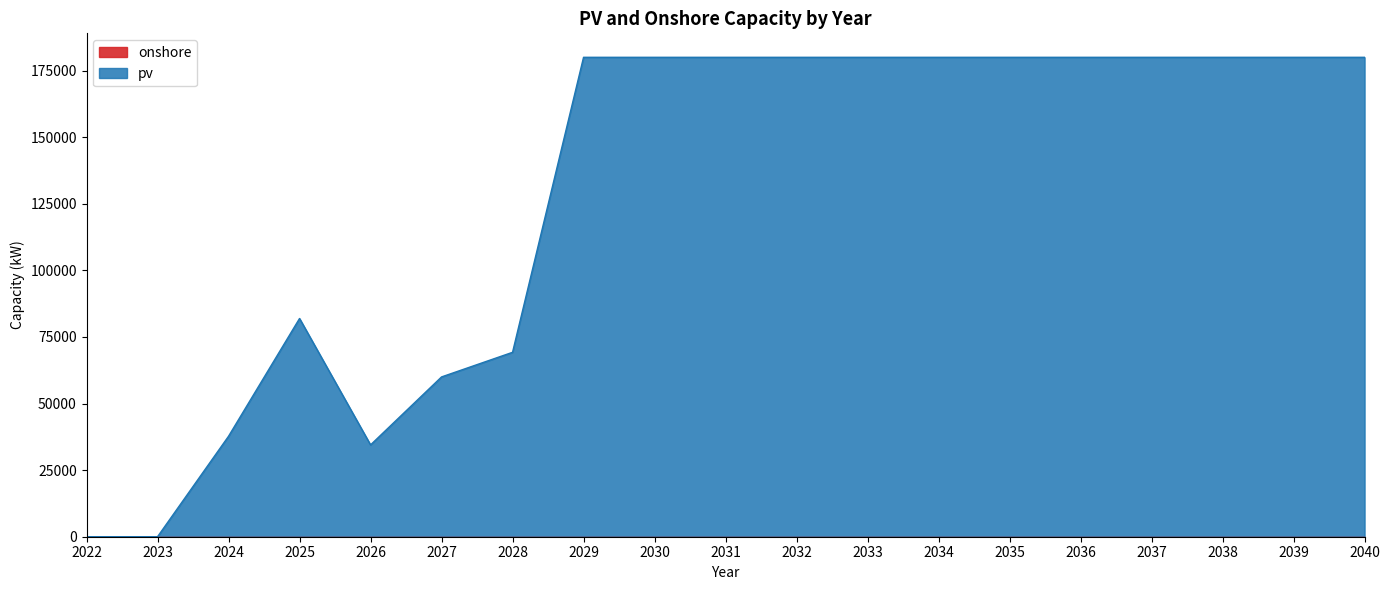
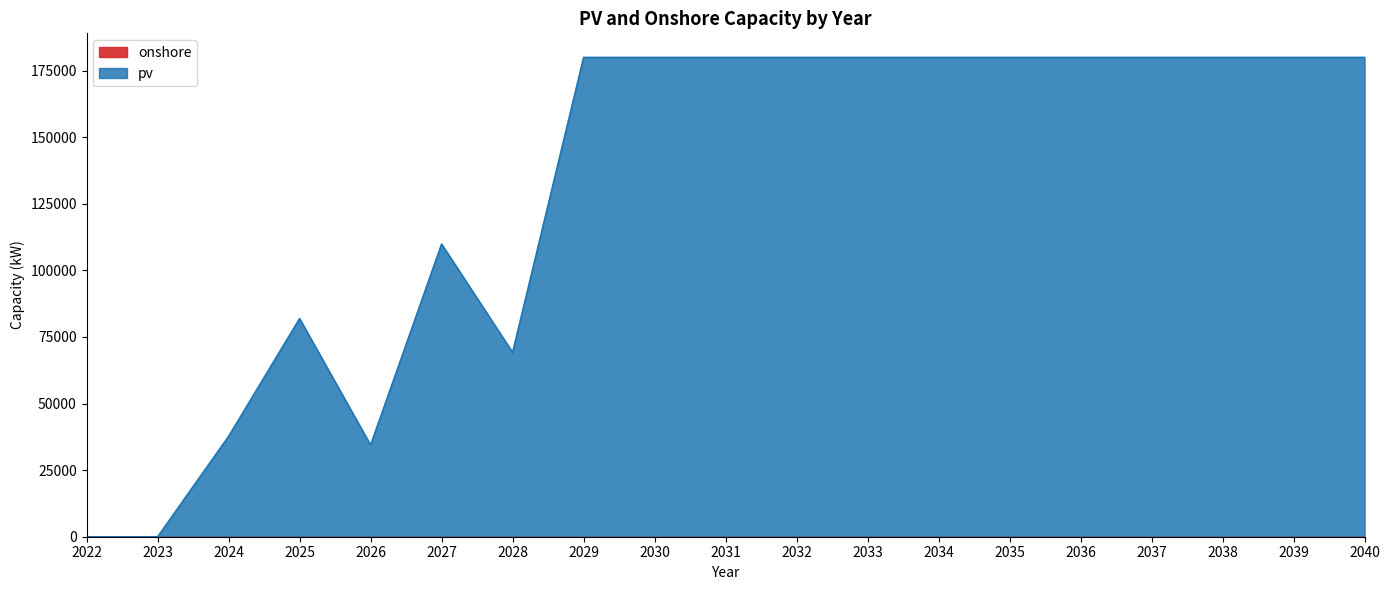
pv, 2027: 60000 -> 110000
